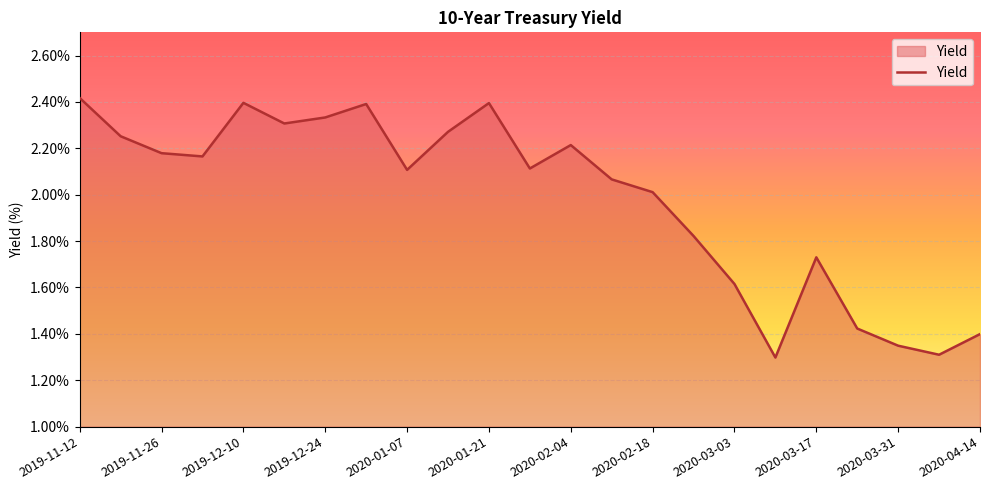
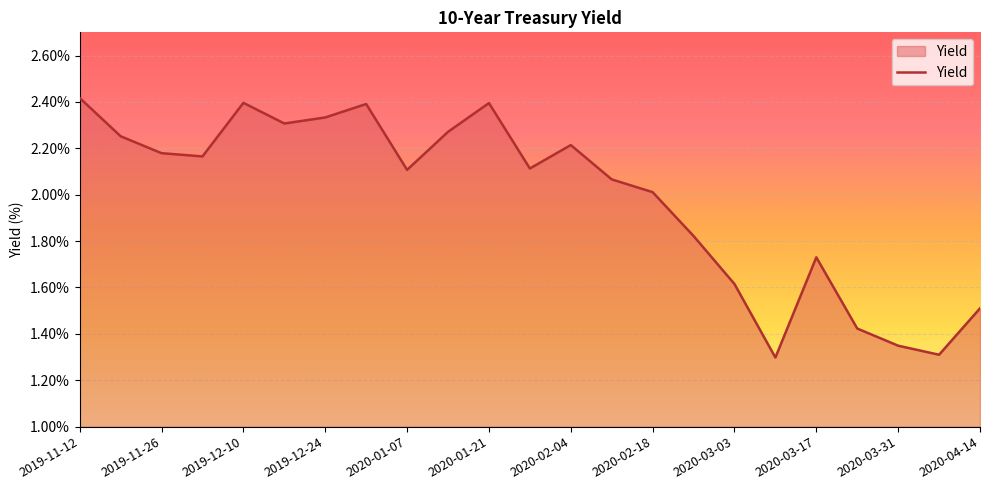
2020-04-14: 1.40% -> 1.51%
